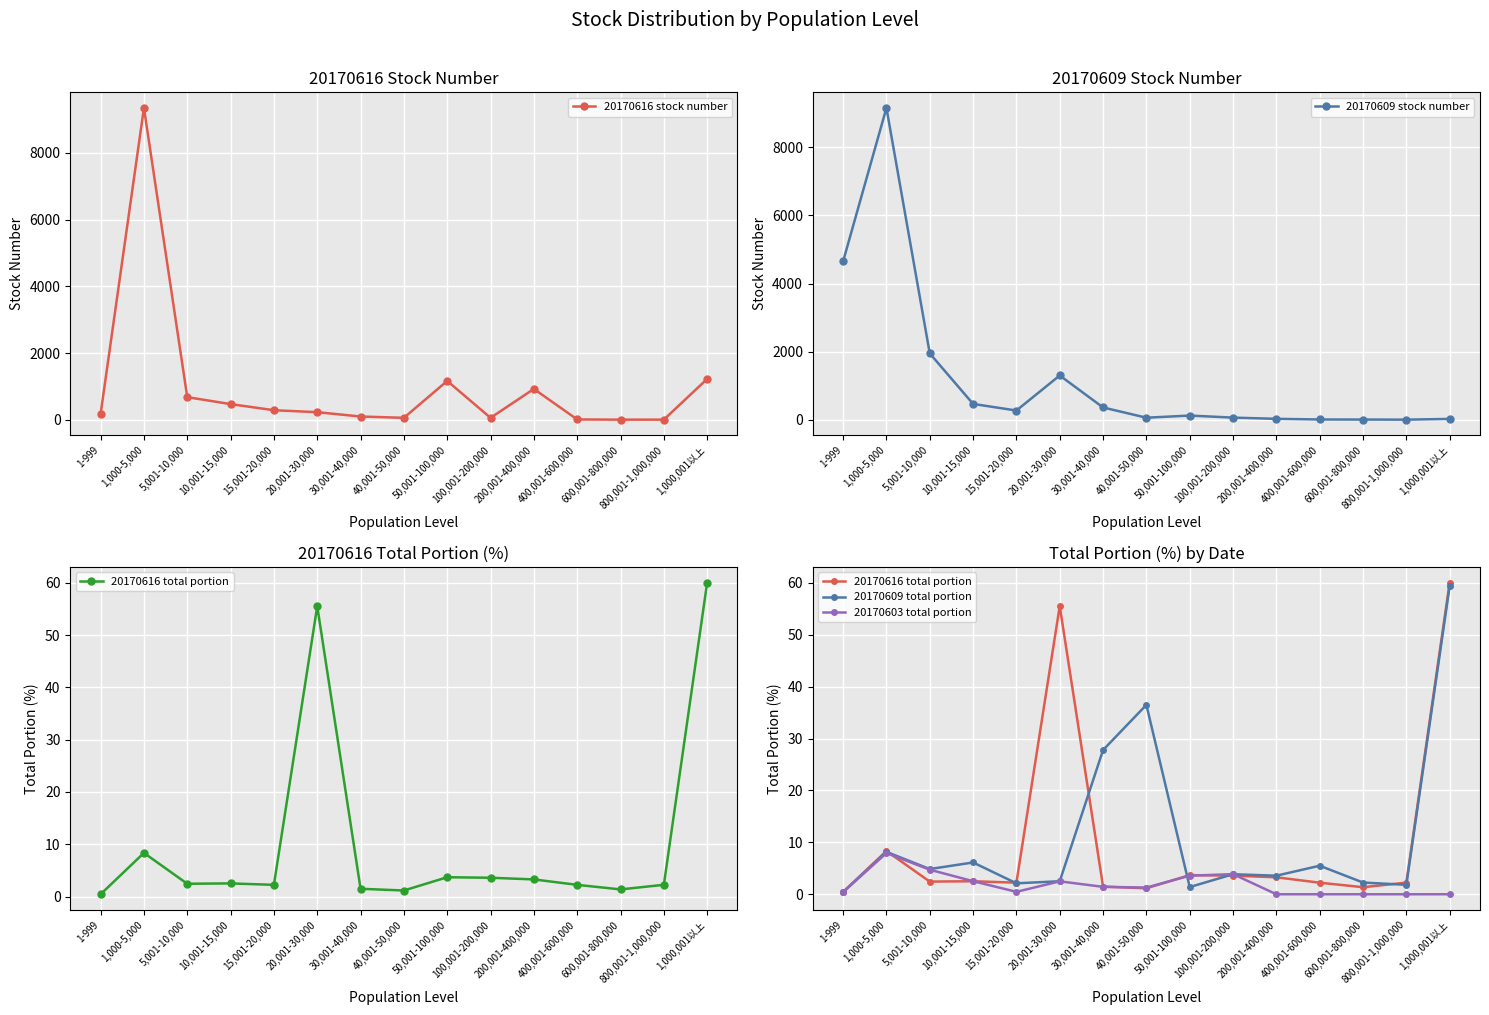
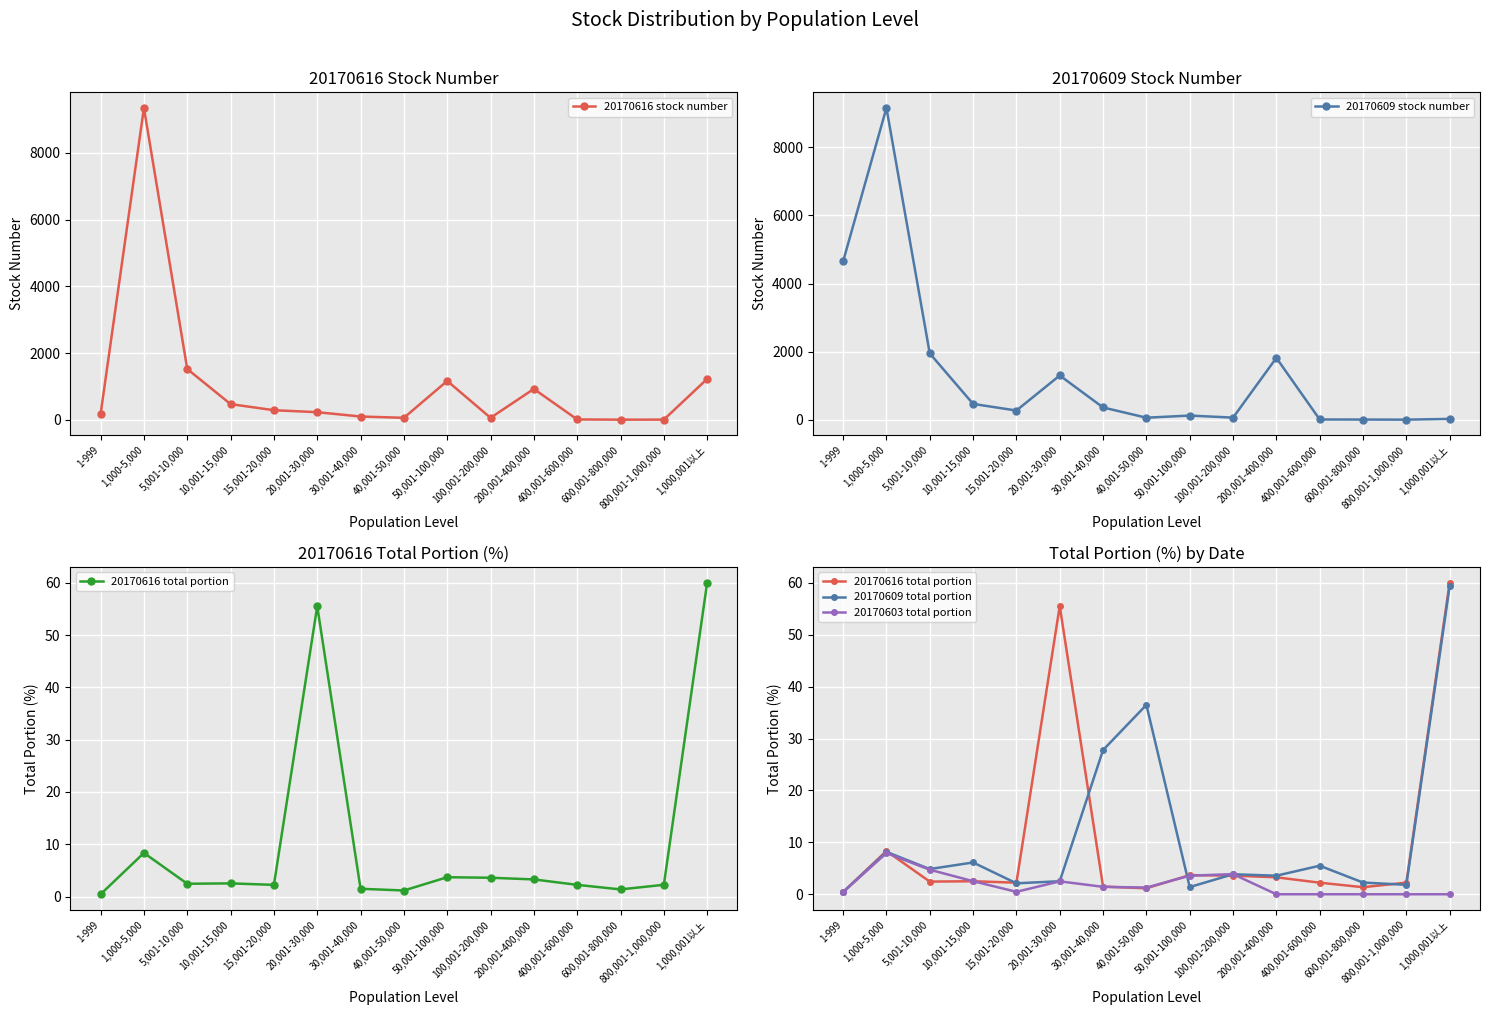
20170616 Stock Number, 5,001-10,000: 700 -> 1500
20170609 Stock Number, 200,001-400,000: 0 -> 1800
